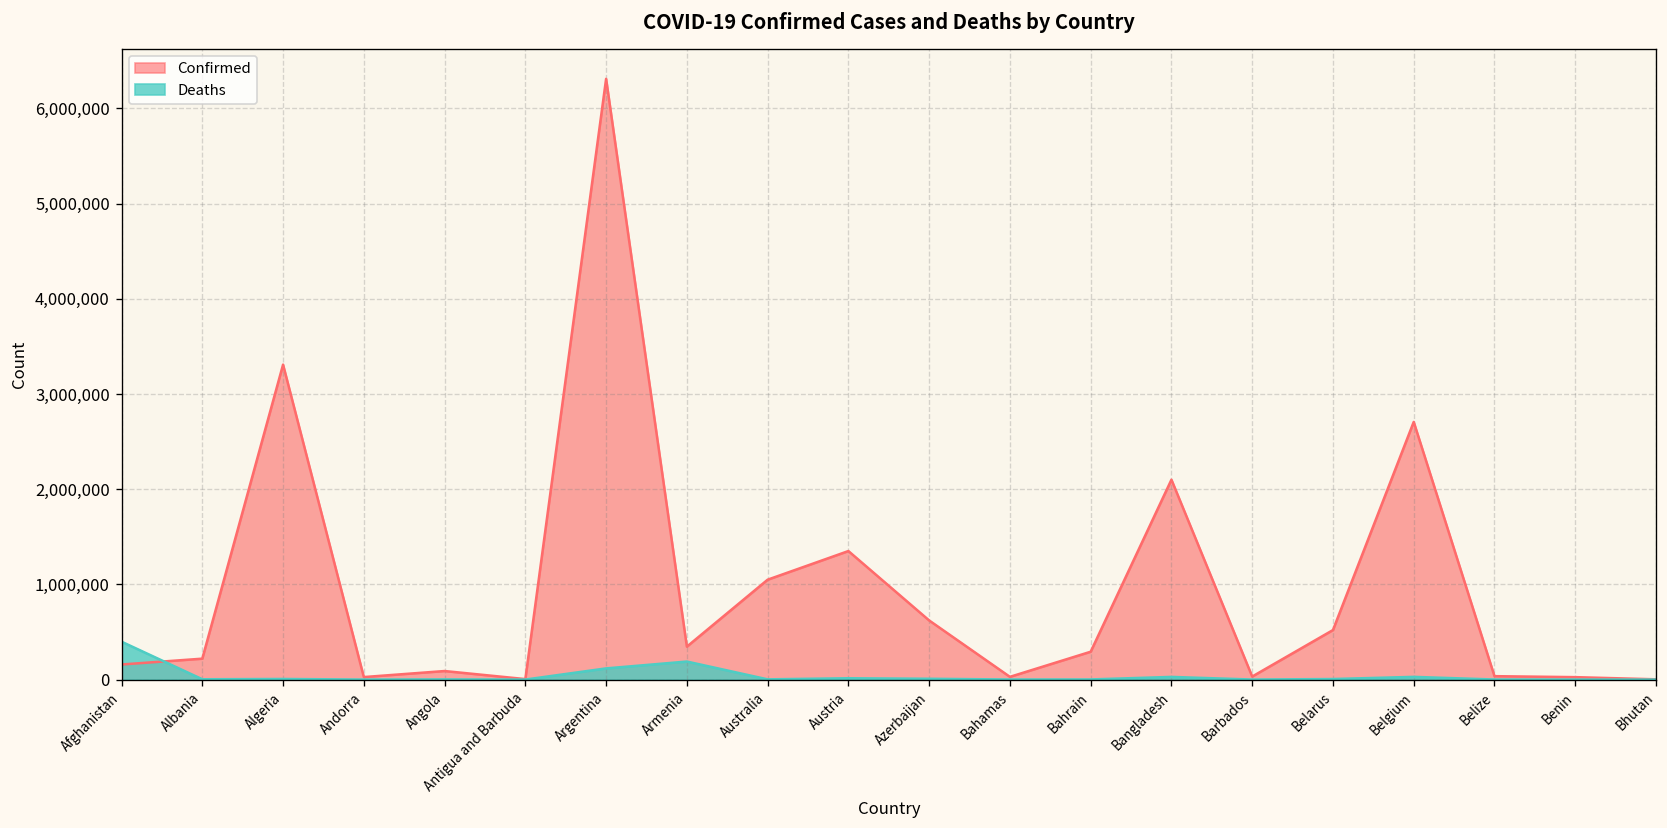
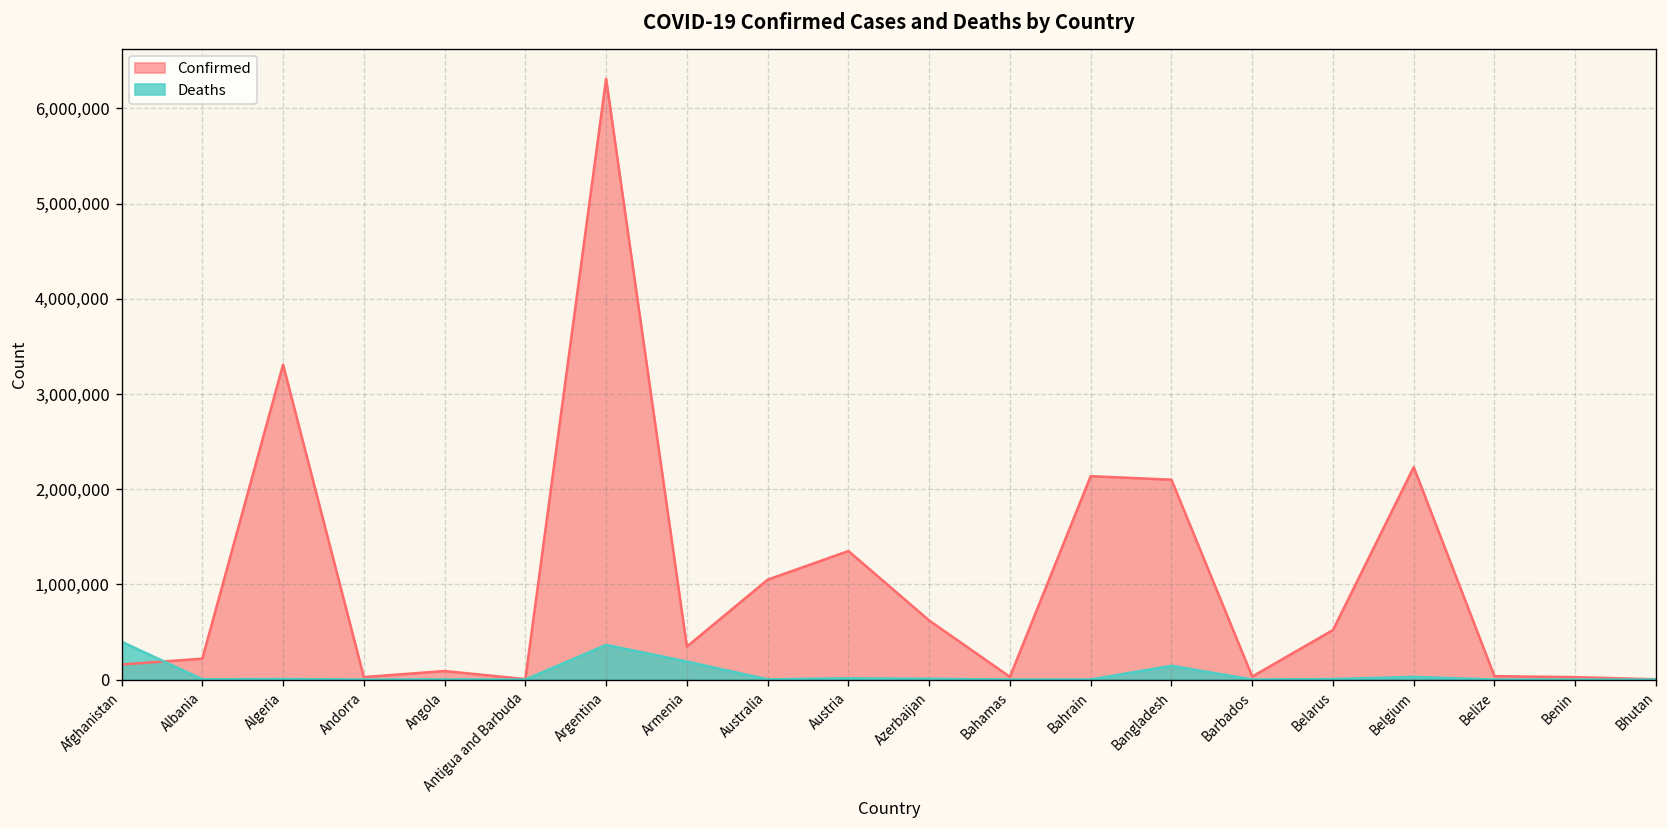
Deaths, Argentina: 100,000 -> 400,000
Confirmed, Bahrain: 300,000 -> 2,100,000
Deaths, Bangladesh: 0 -> 100,000
Confirmed, Belgium: 2,700,000 -> 2,200,000
